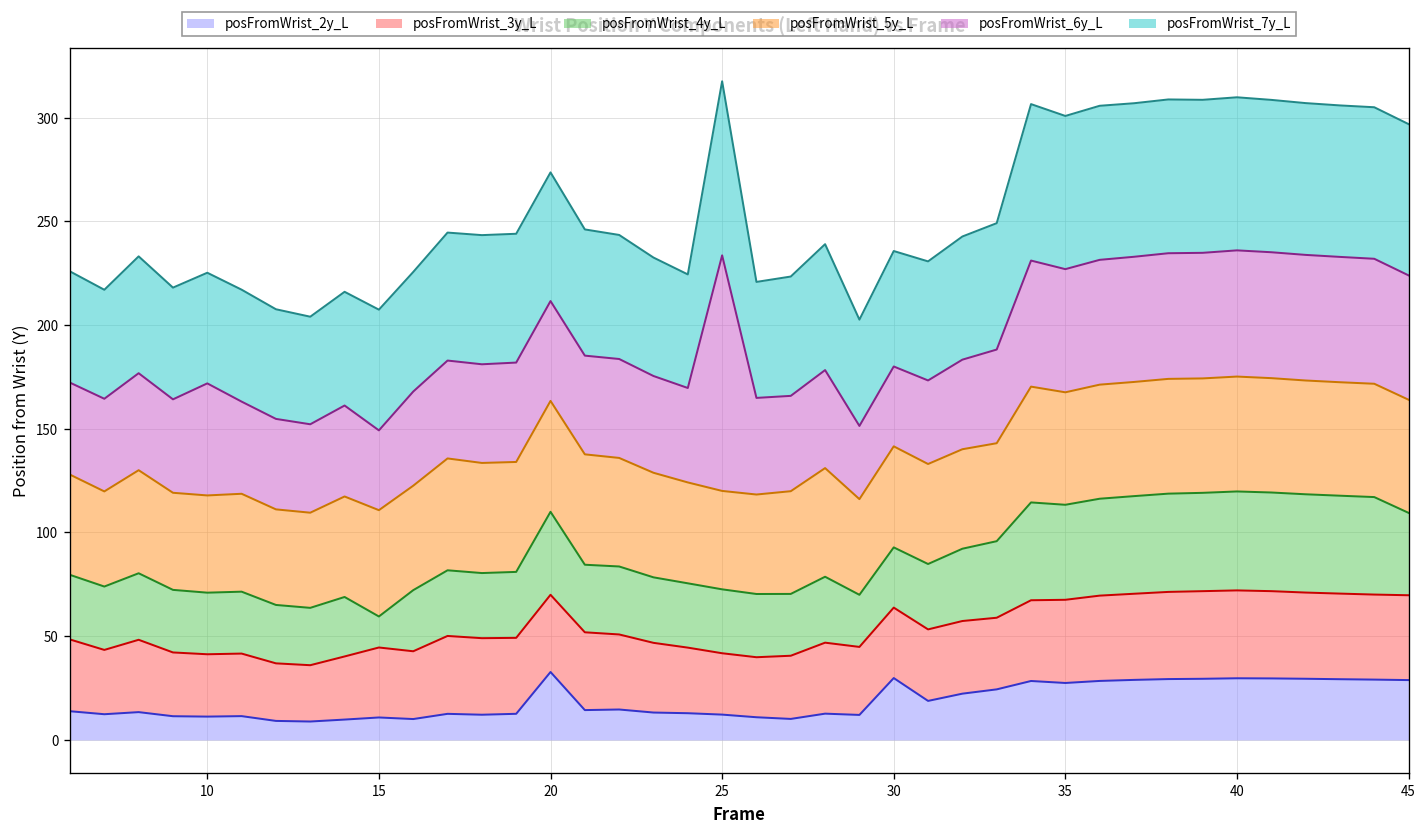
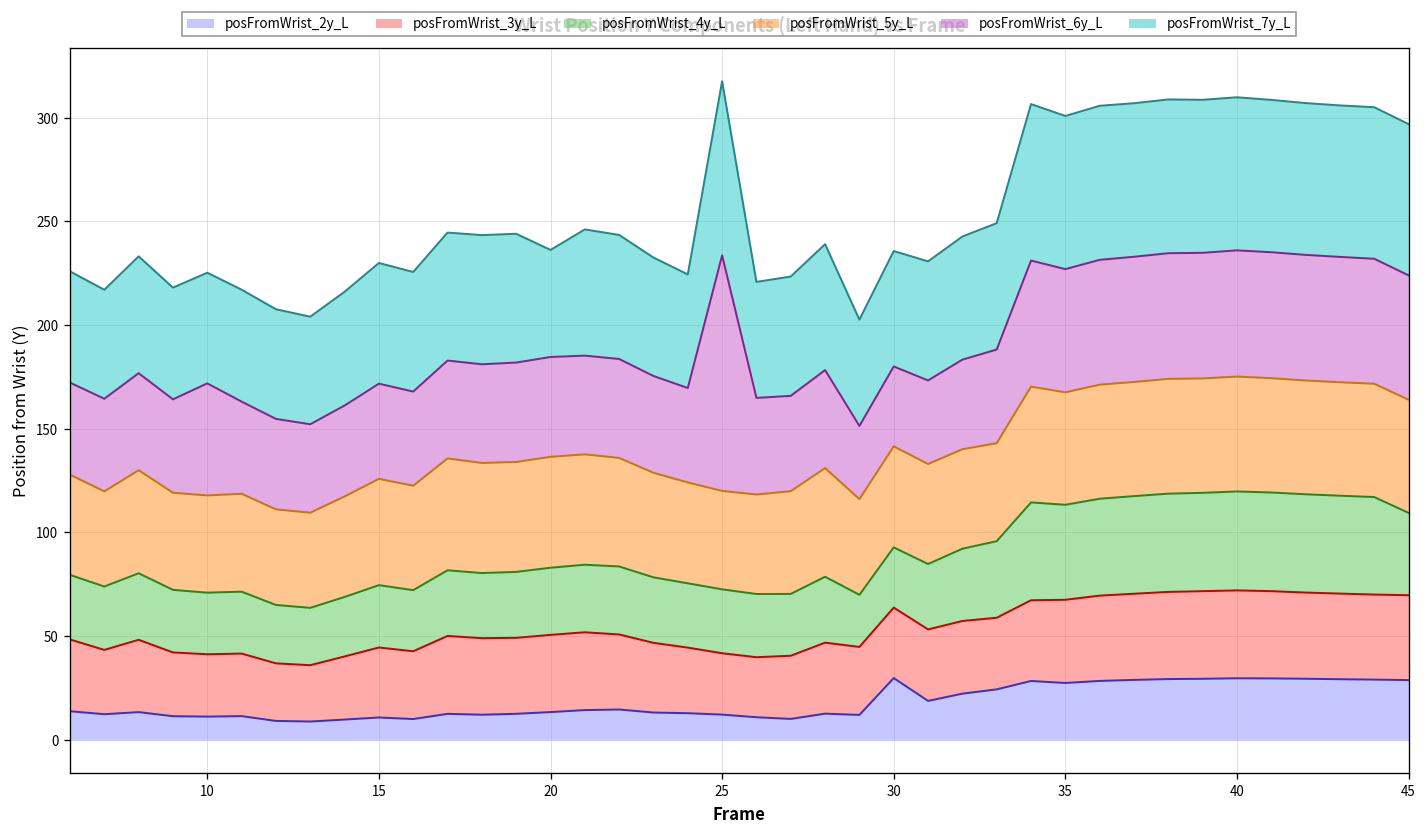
posFromWrist_4y_L, 15: 15 -> 30
posFromWrist_6y_L, 15: 38 -> 46
posFromWrist_2y_L, 20: 33 -> 13
posFromWrist_4y_L, 20: 40 -> 32
posFromWrist_7y_L, 20: 62 -> 52
